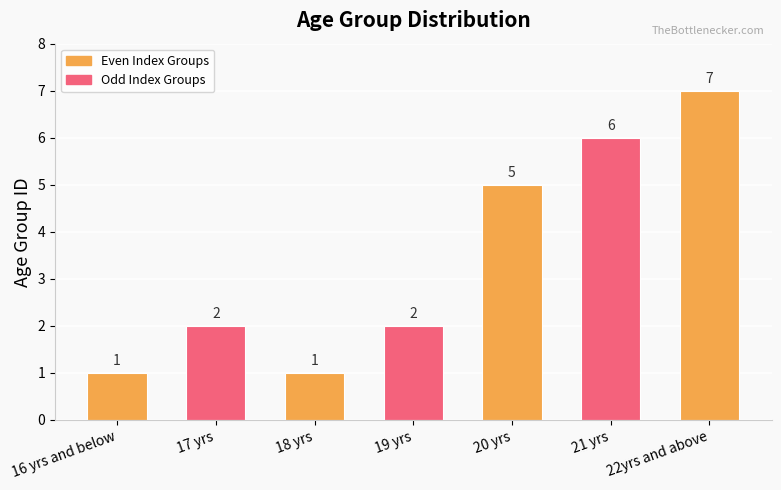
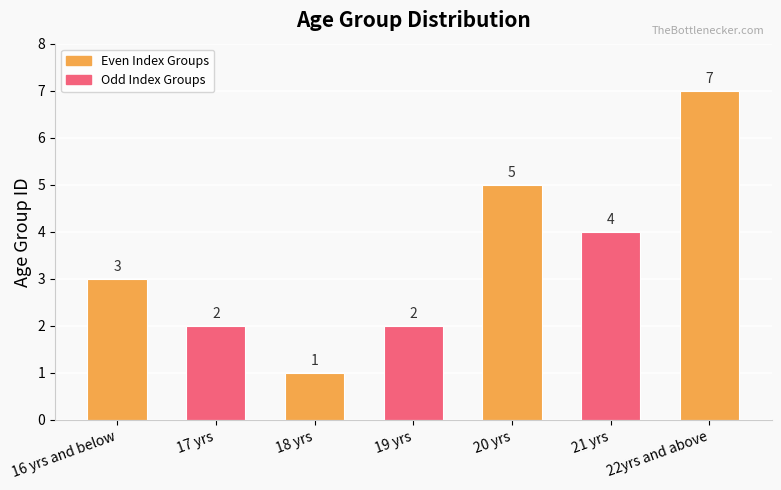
16 yrs and below: 1 -> 3
21 yrs: 6 -> 4
